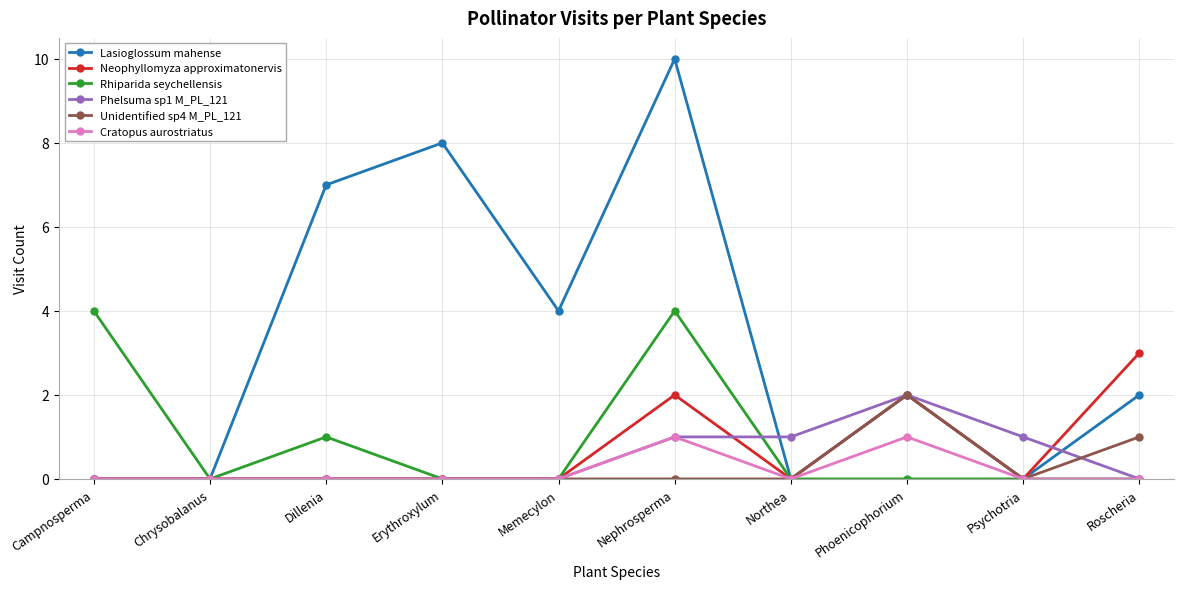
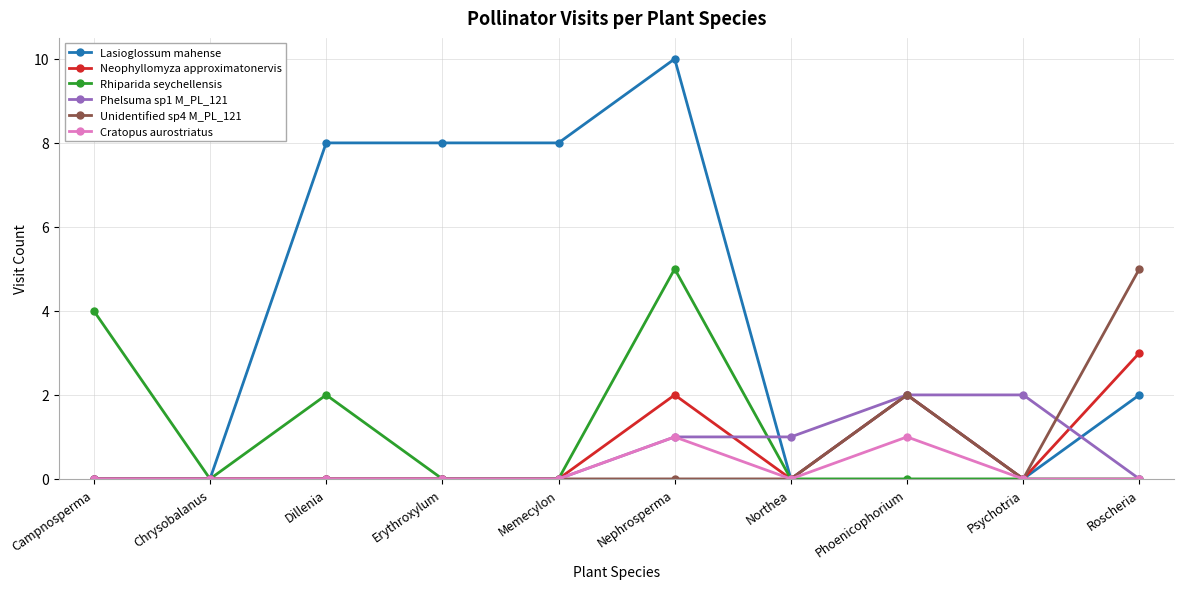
Lasioglossum mahense, Dillenia: 7 -> 8
Rhiparida seychellensis, Dillenia: 1 -> 2
Lasioglossum mahense, Memecylon: 4 -> 8
Rhiparida seychellensis, Nephrosperma: 4 -> 5
Phelsuma sp1 M_PL_121, Psychotria: 1 -> 2
Unidentified sp4 M_PL_121, Roscheria: 1 -> 5
